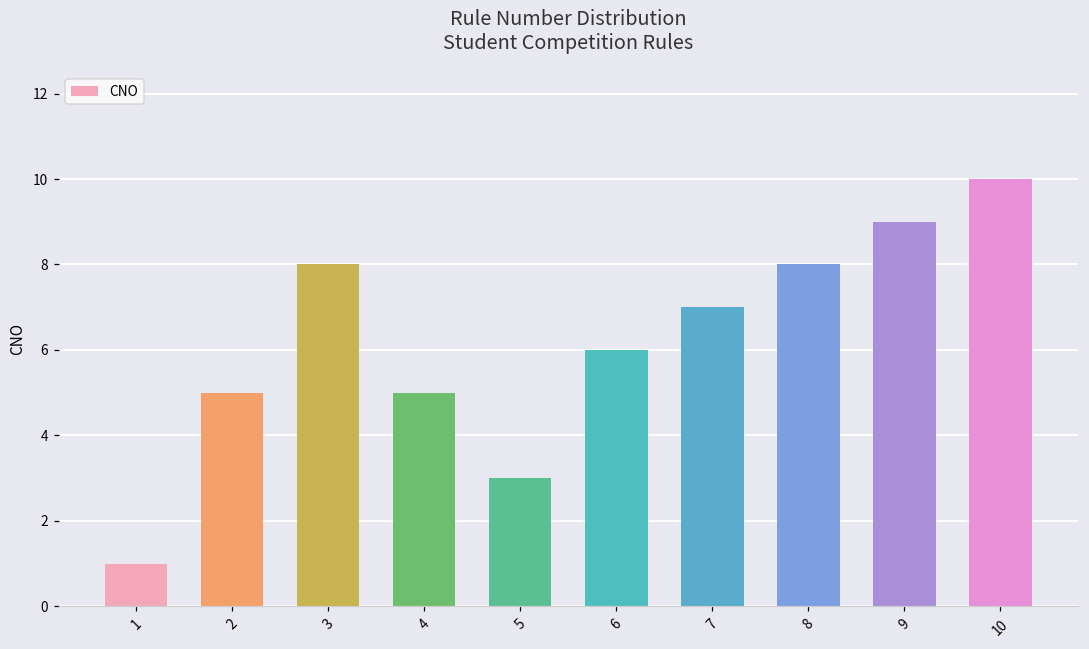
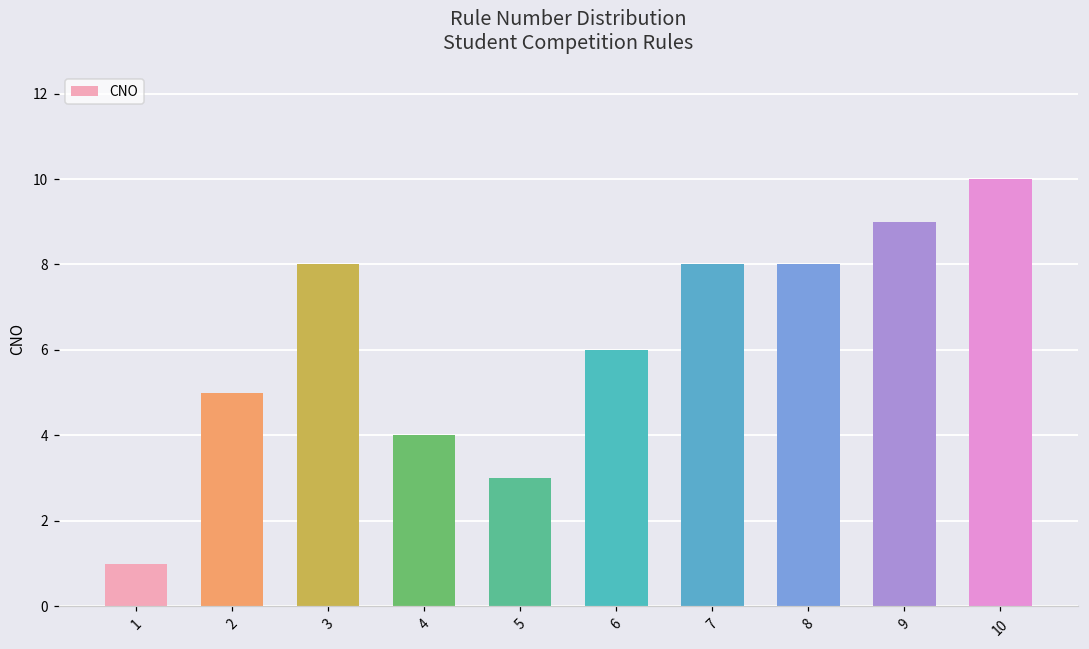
4: 5 -> 4
7: 7 -> 8
